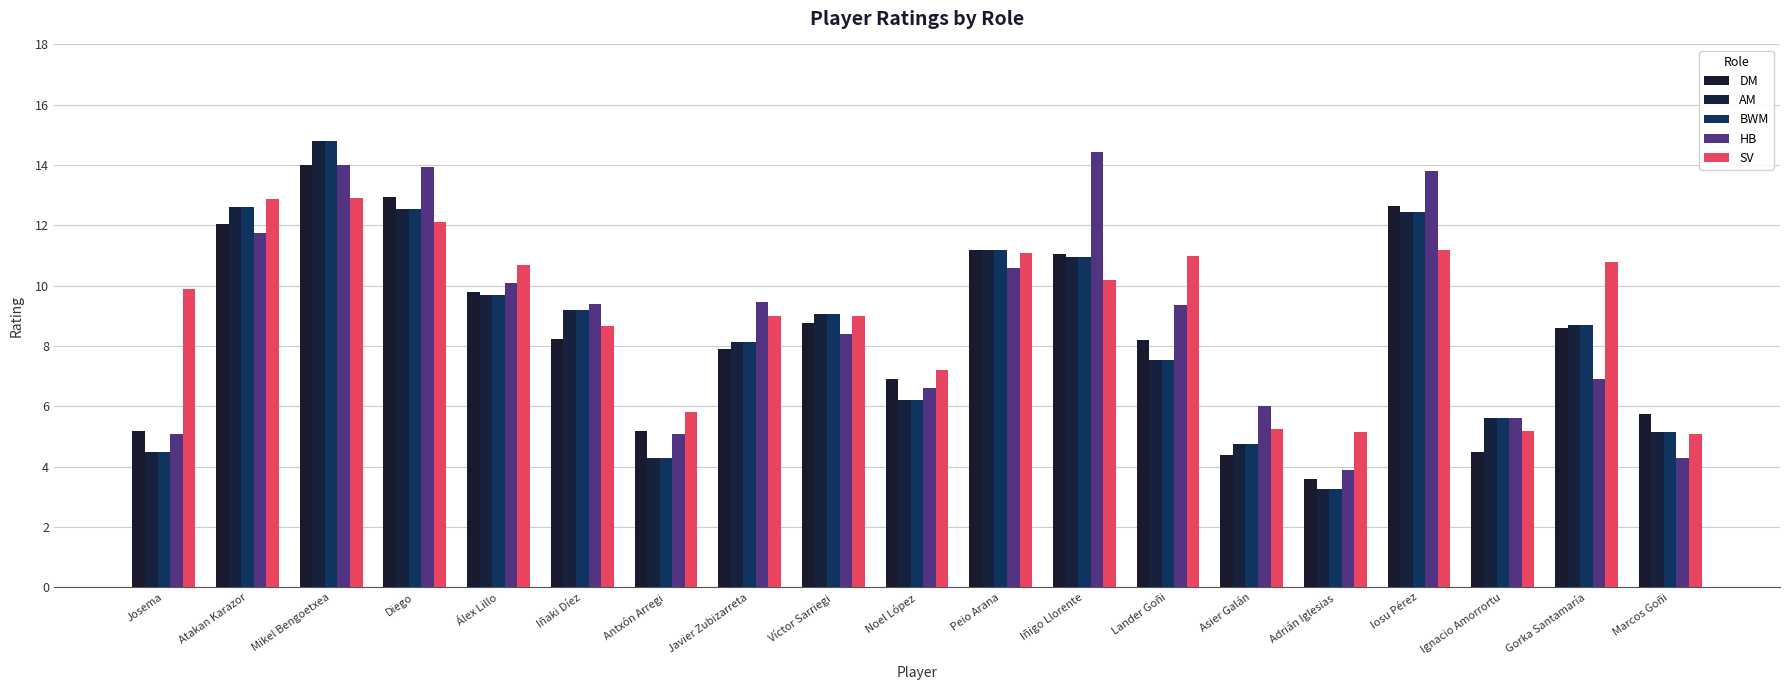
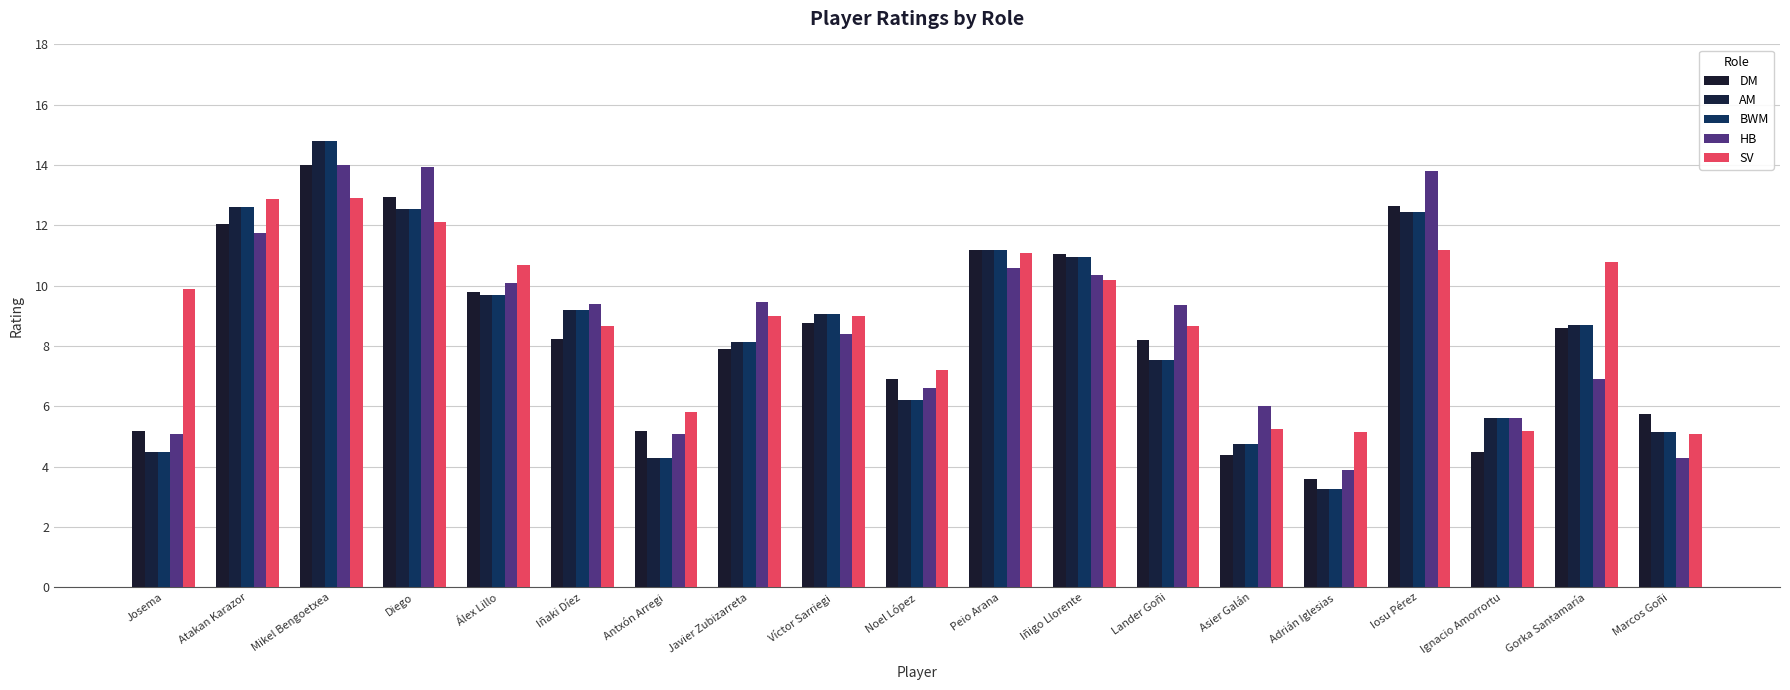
HB, Iñigo Llorente: 14.4 -> 10.4
SV, Lander Goñi: 11.0 -> 8.7
